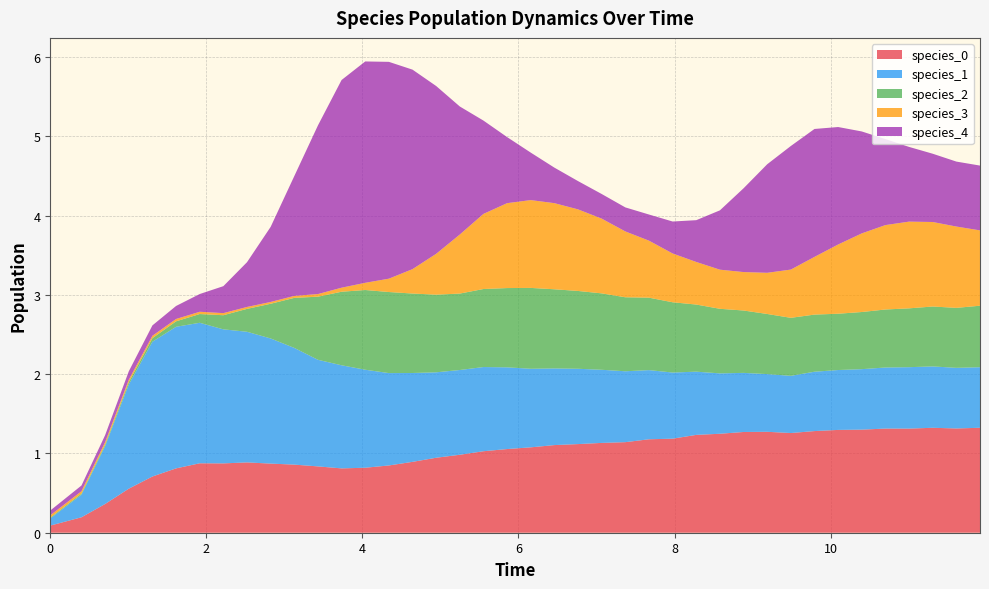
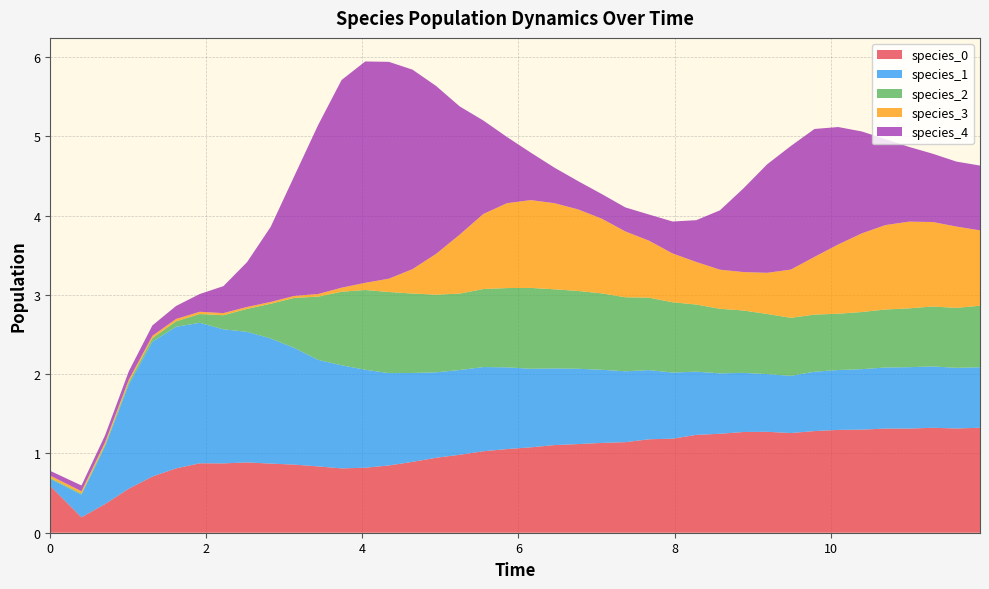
species_0, 0: 0.1 -> 0.6
